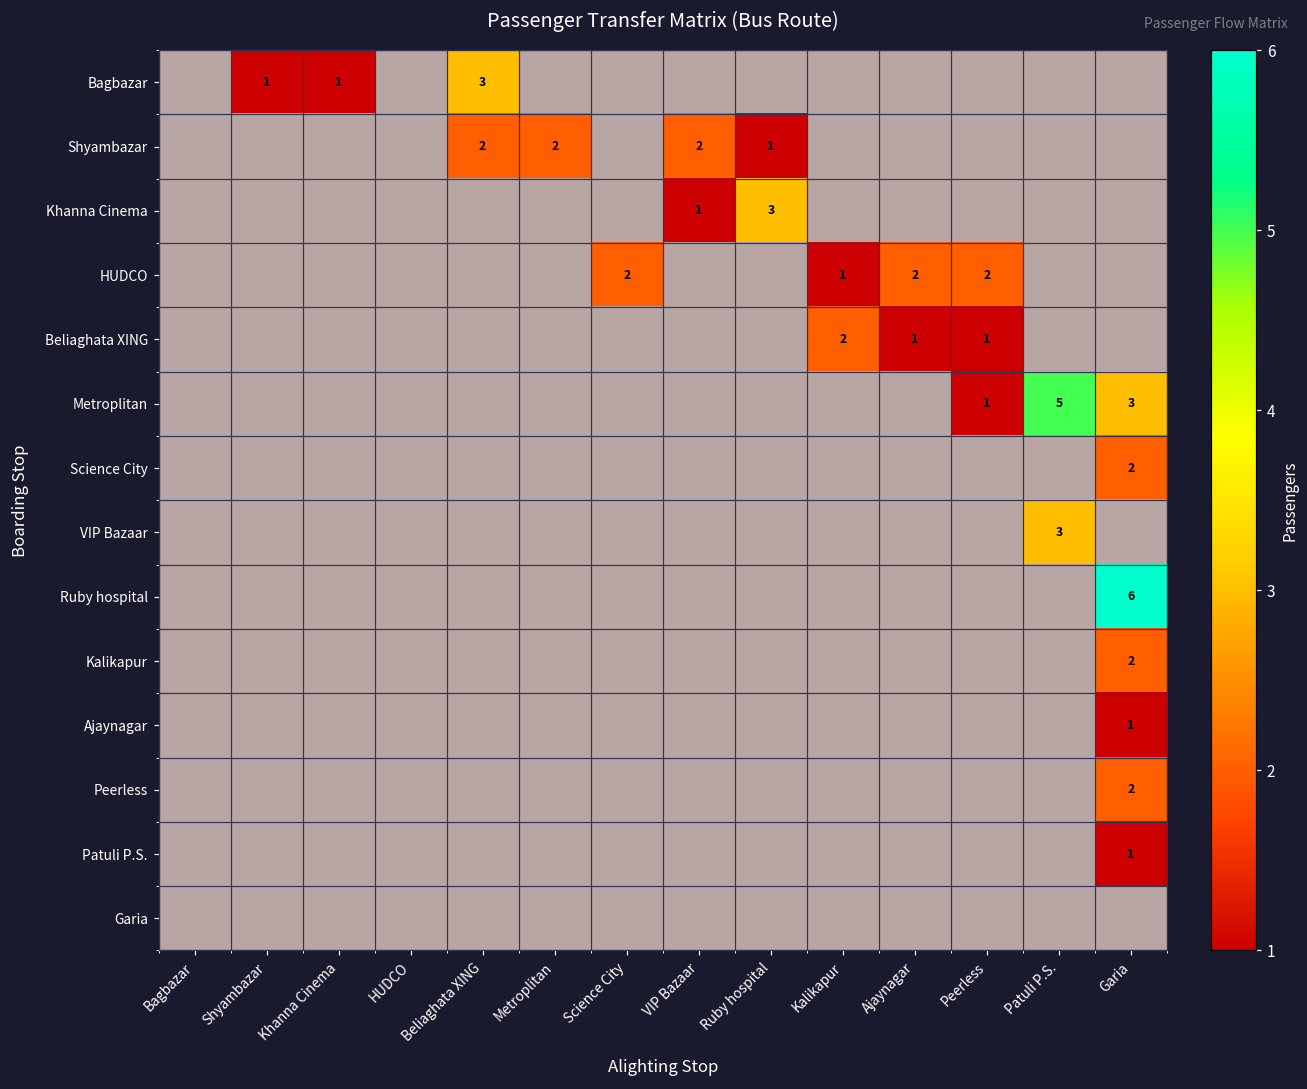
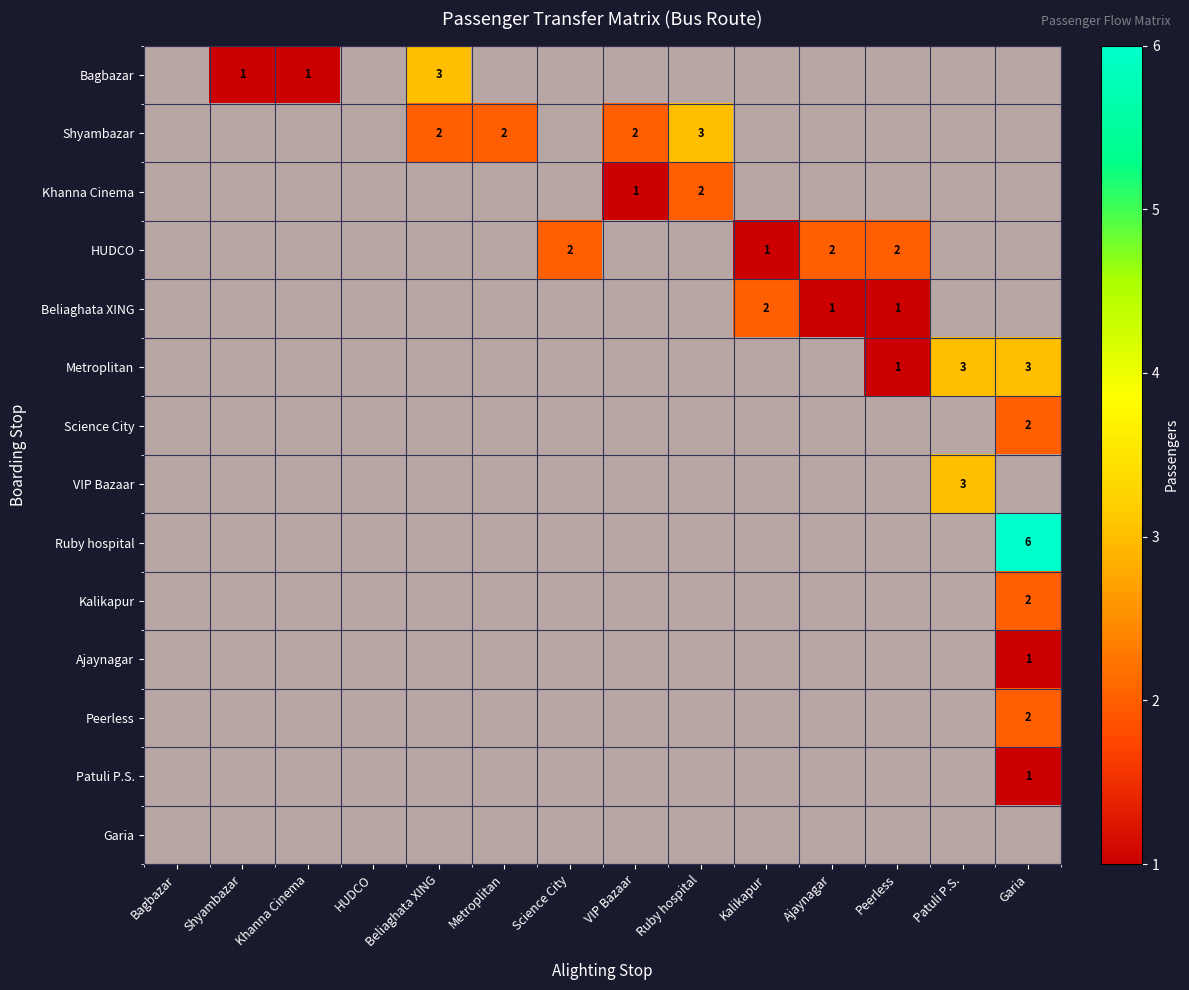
Shyambazar, Ruby hospital: 1 -> 3
Khanna Cinema, Ruby hospital: 3 -> 2
Metroplitan, Patuli P.S.: 5 -> 3
